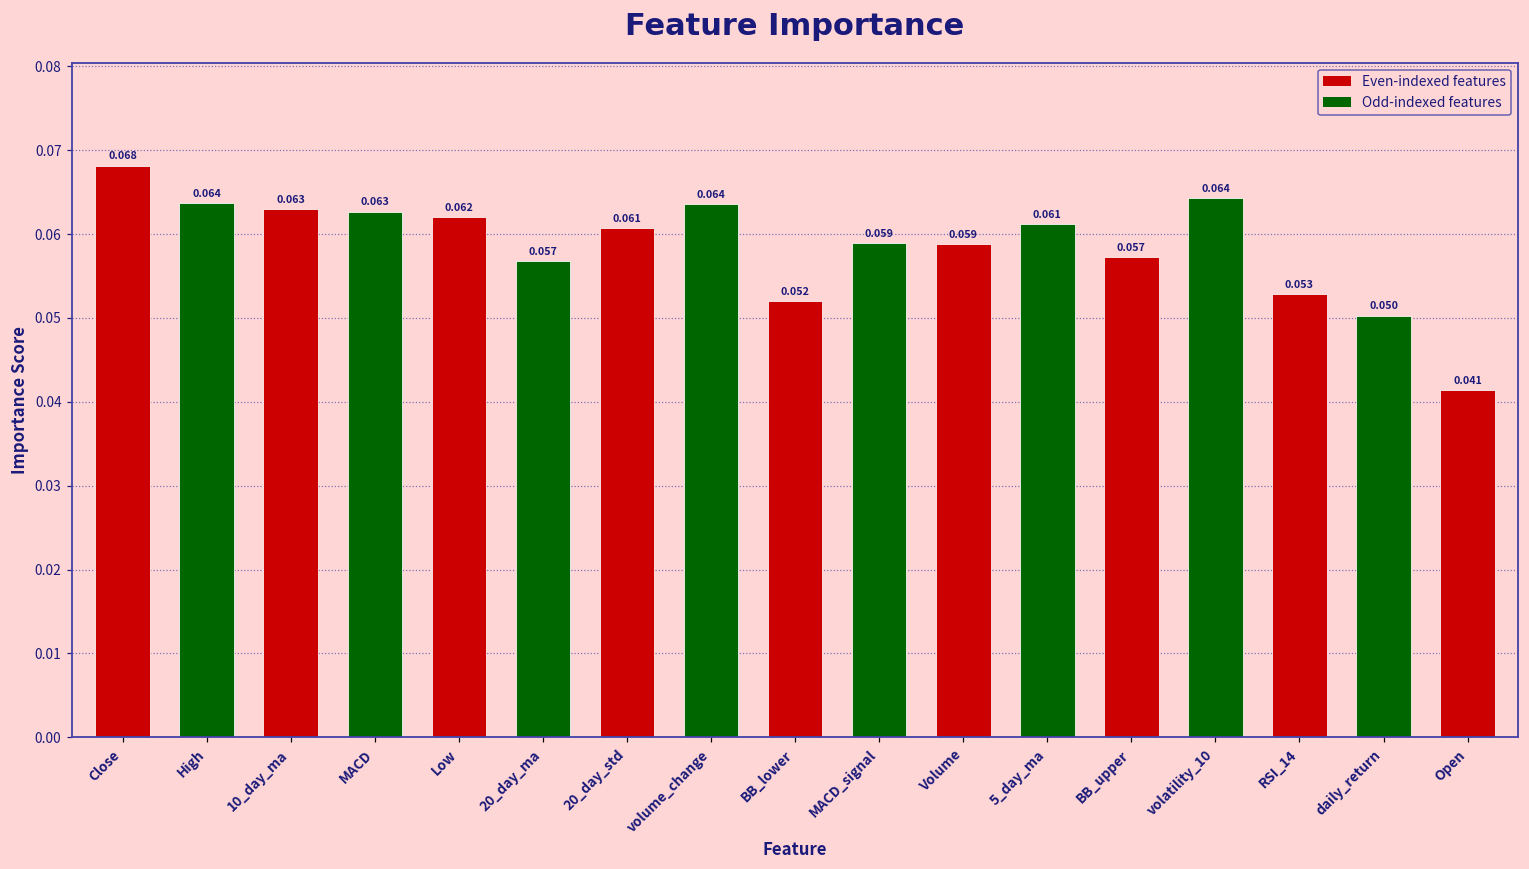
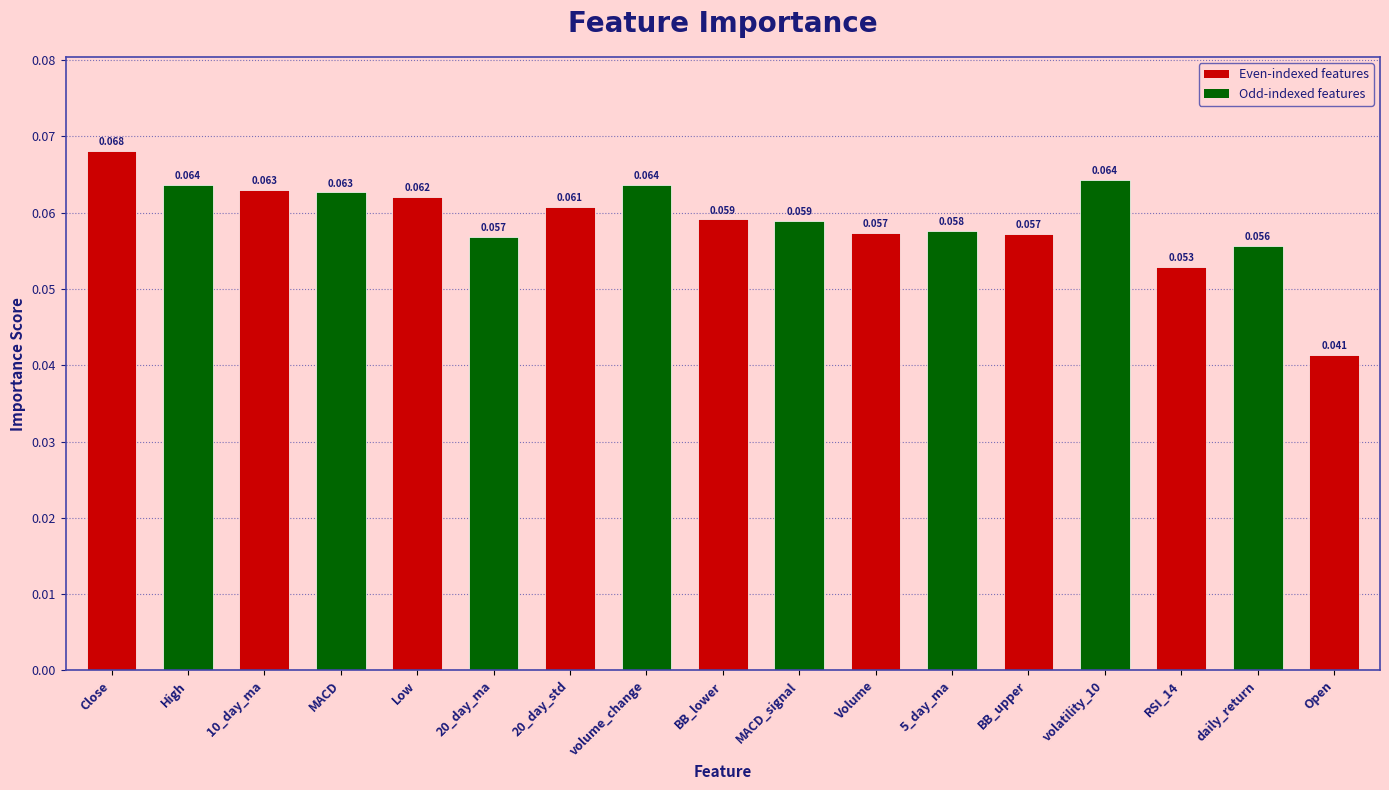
BB_lower: 0.052 -> 0.059
Volume: 0.059 -> 0.057
5_day_ma: 0.061 -> 0.058
daily_return: 0.050 -> 0.056
